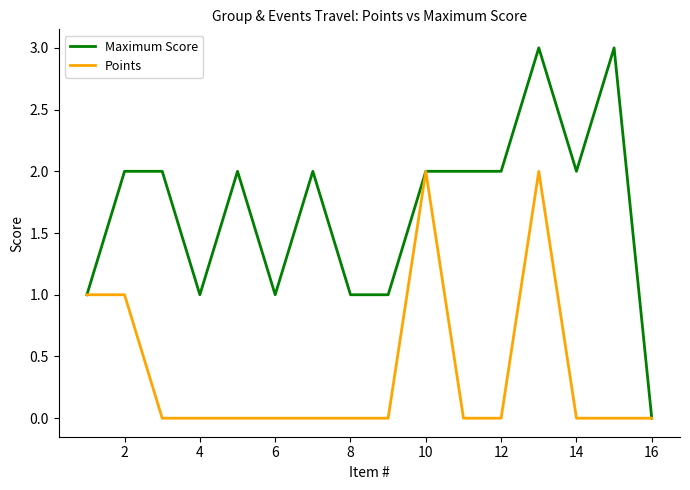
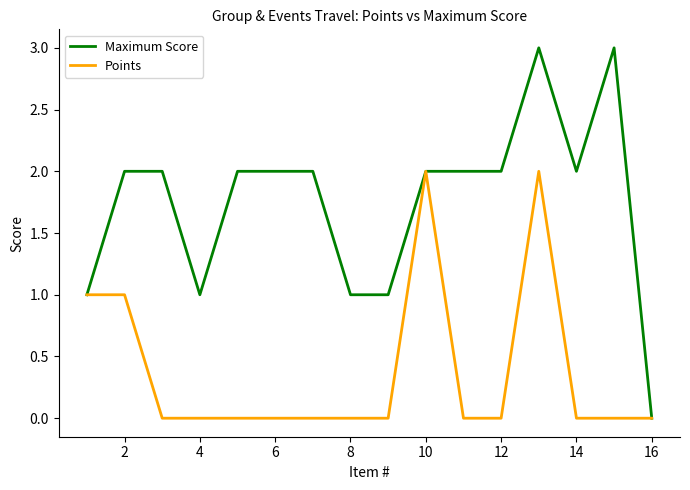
Maximum Score, 6: 1 -> 2
